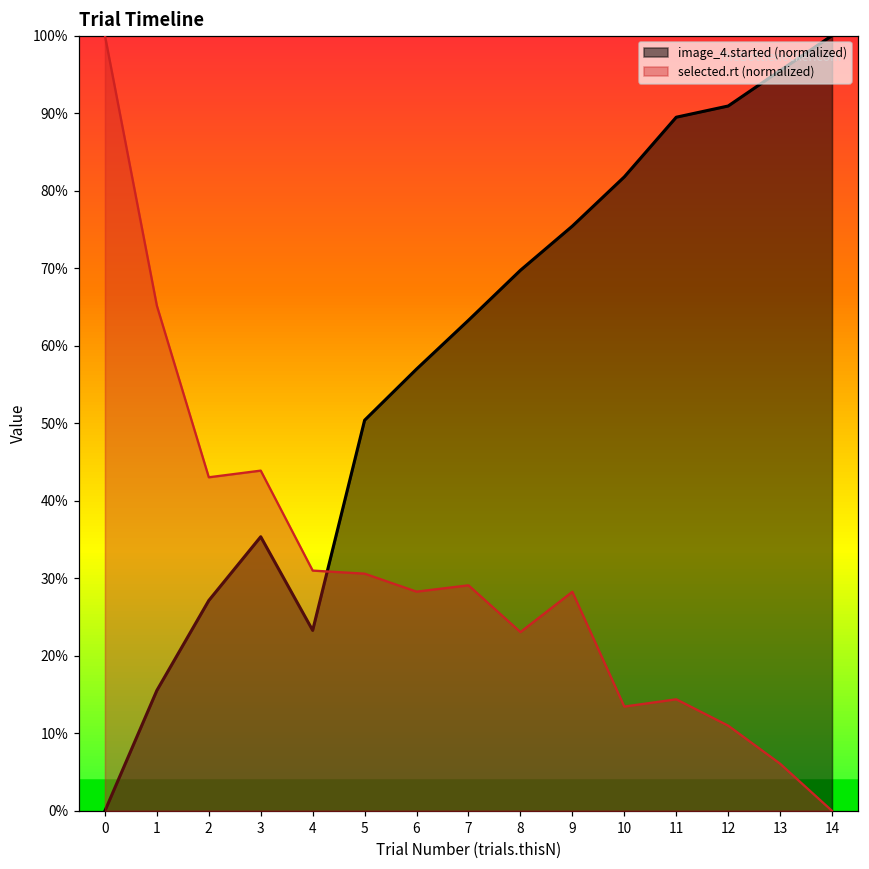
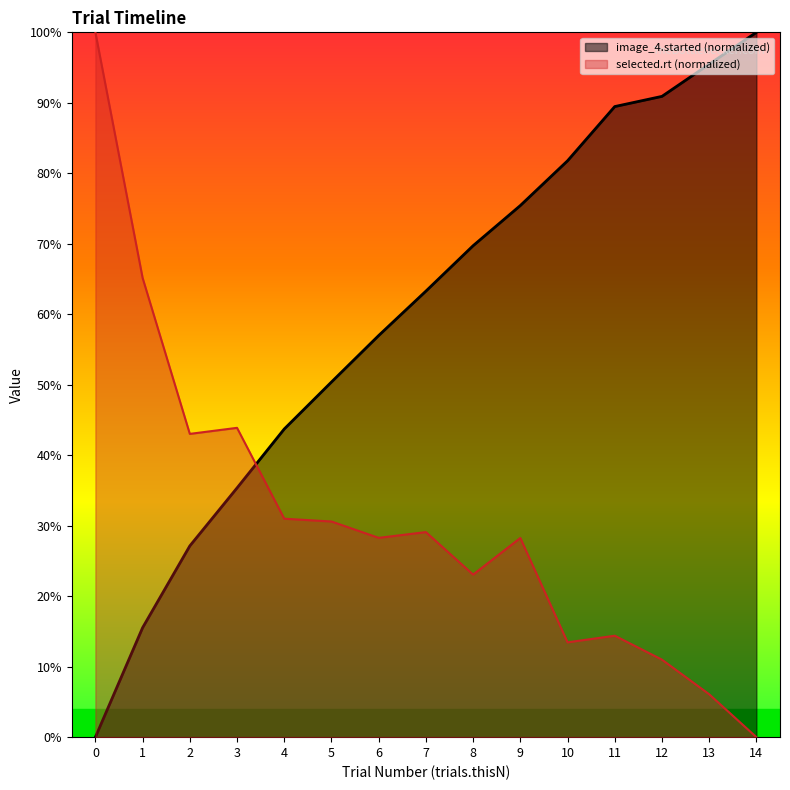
image_4.started (normalized), 4: 23% -> 44%
